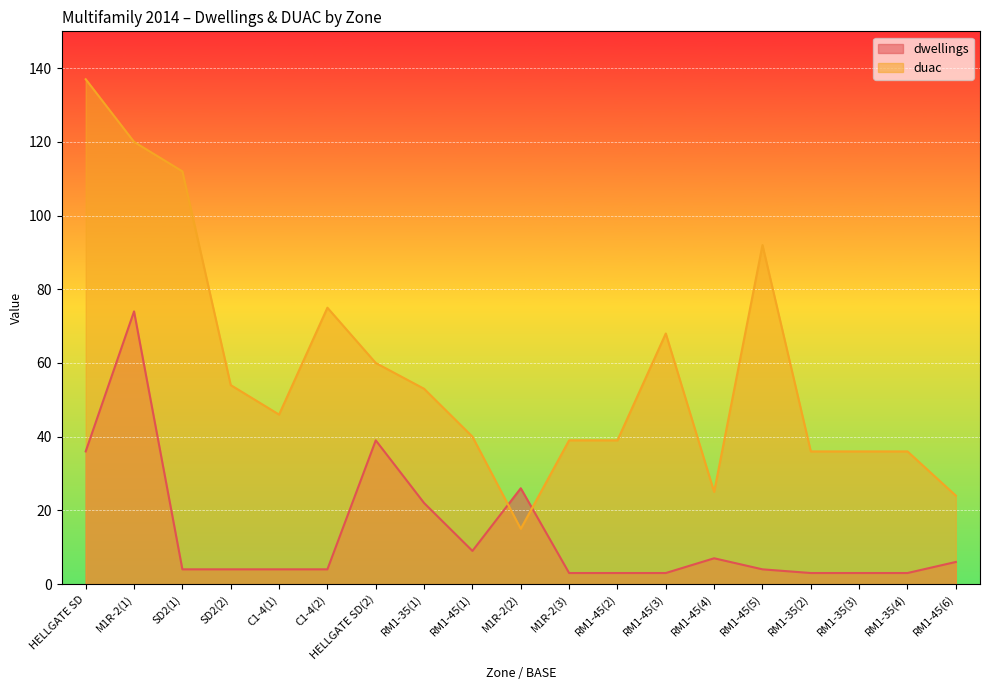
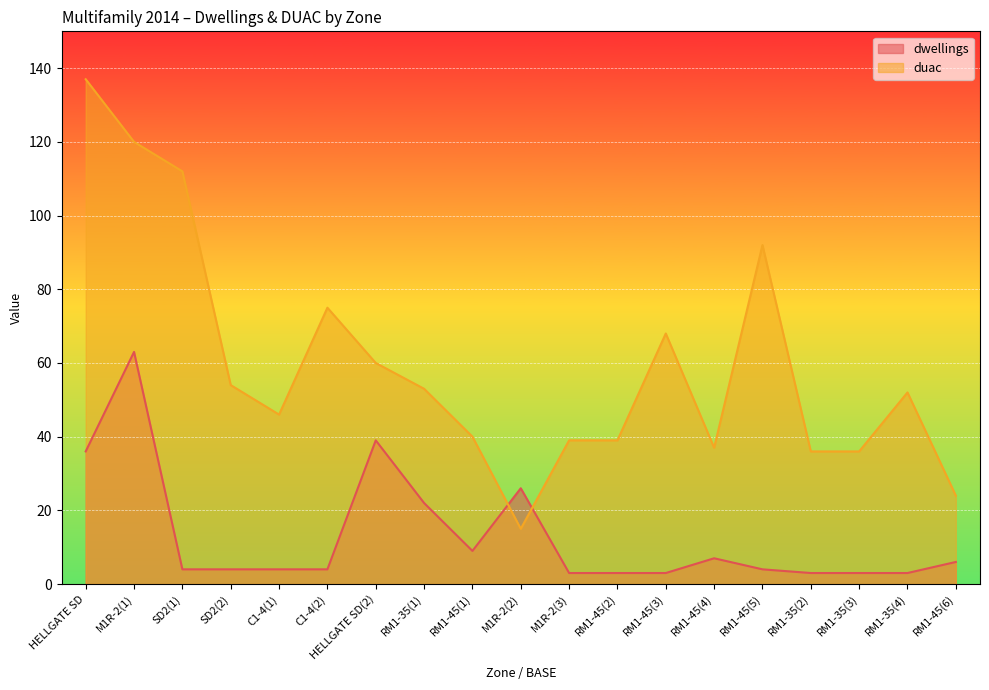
dwellings, M1R-2(1): 74 -> 63
duac, RM1-45(4): 25 -> 37
duac, RM1-35(4): 36 -> 52
